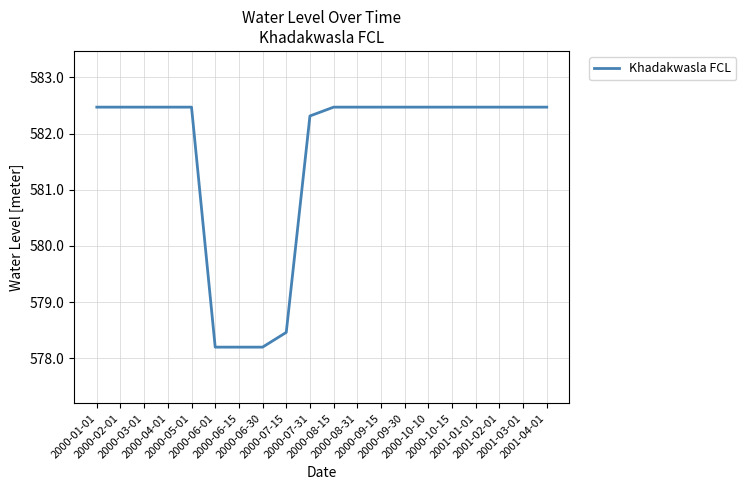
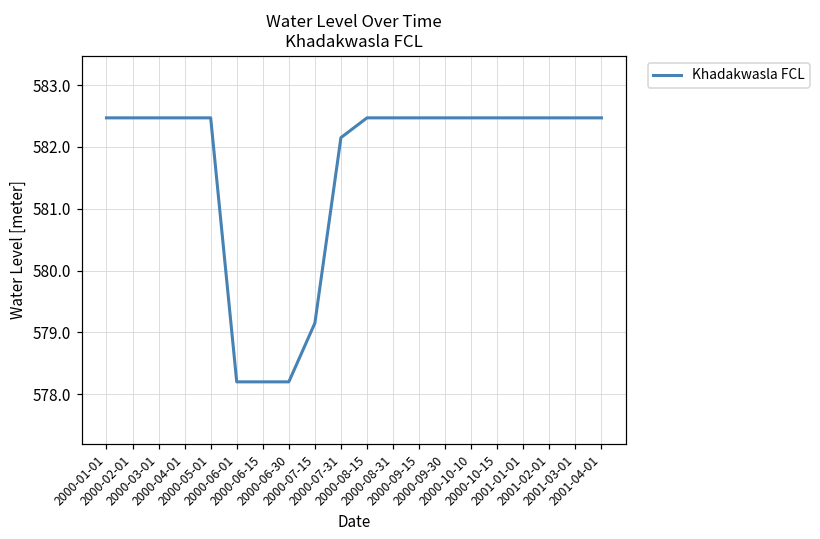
2000-07-15: 578.5 -> 579.2
2000-07-31: 582.3 -> 582.2
